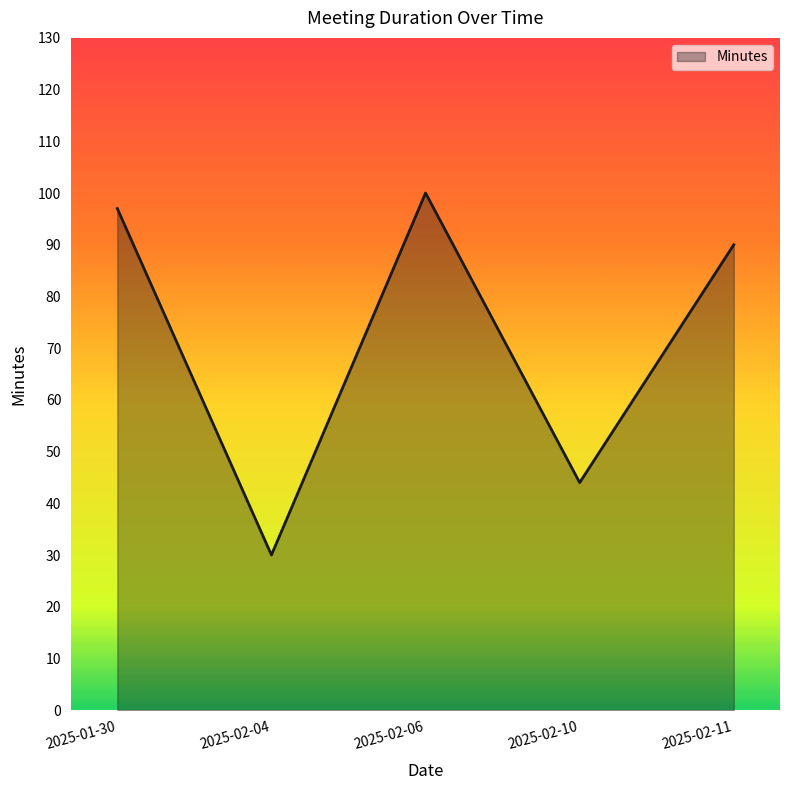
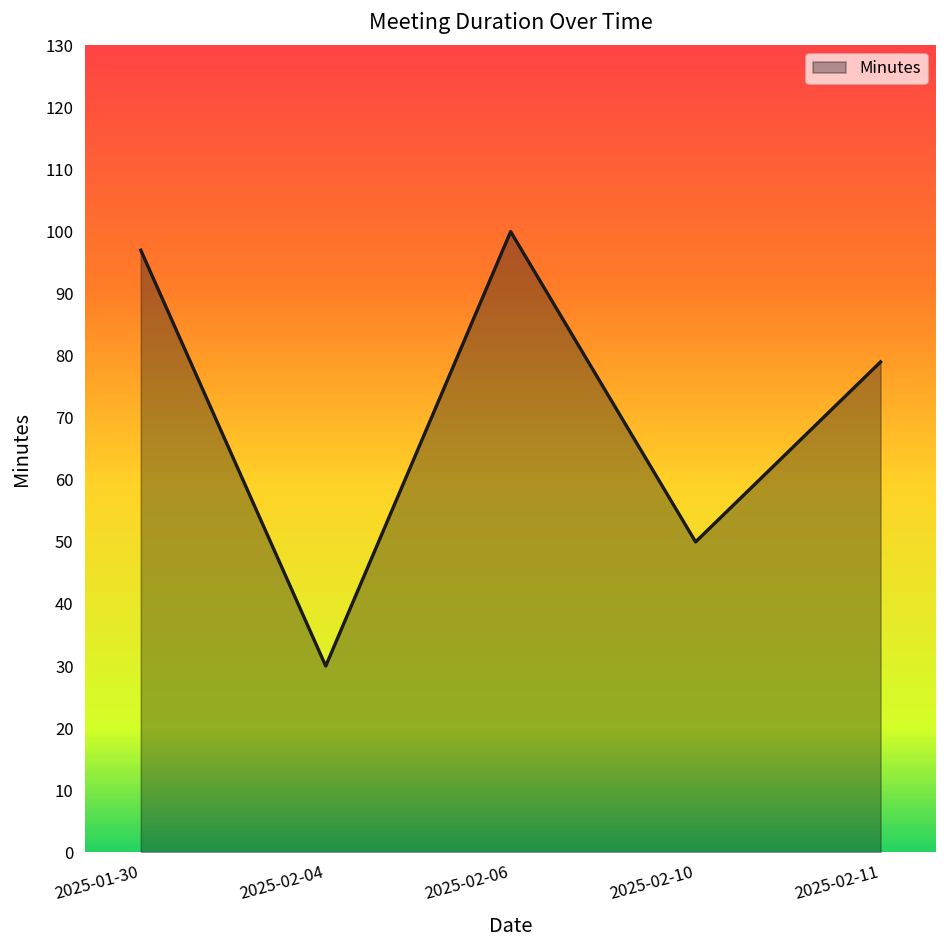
2025-02-10: 44 -> 50
2025-02-11: 90 -> 79
